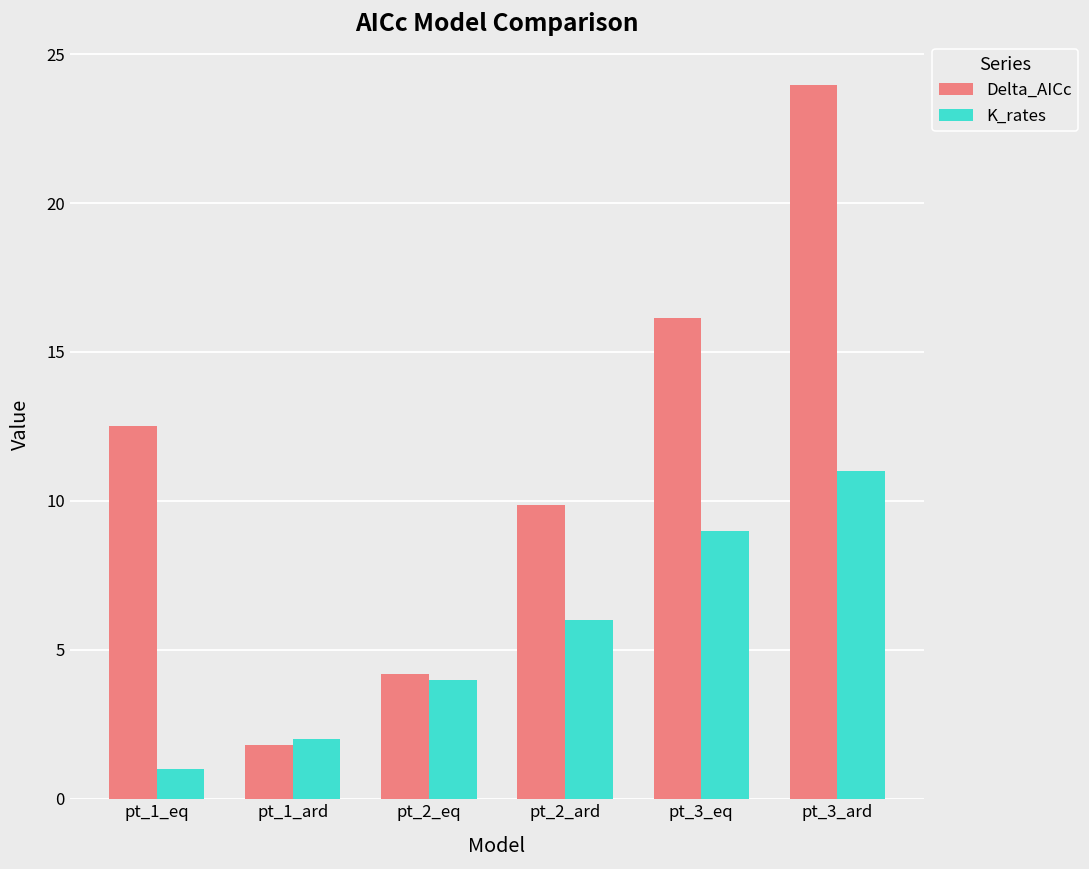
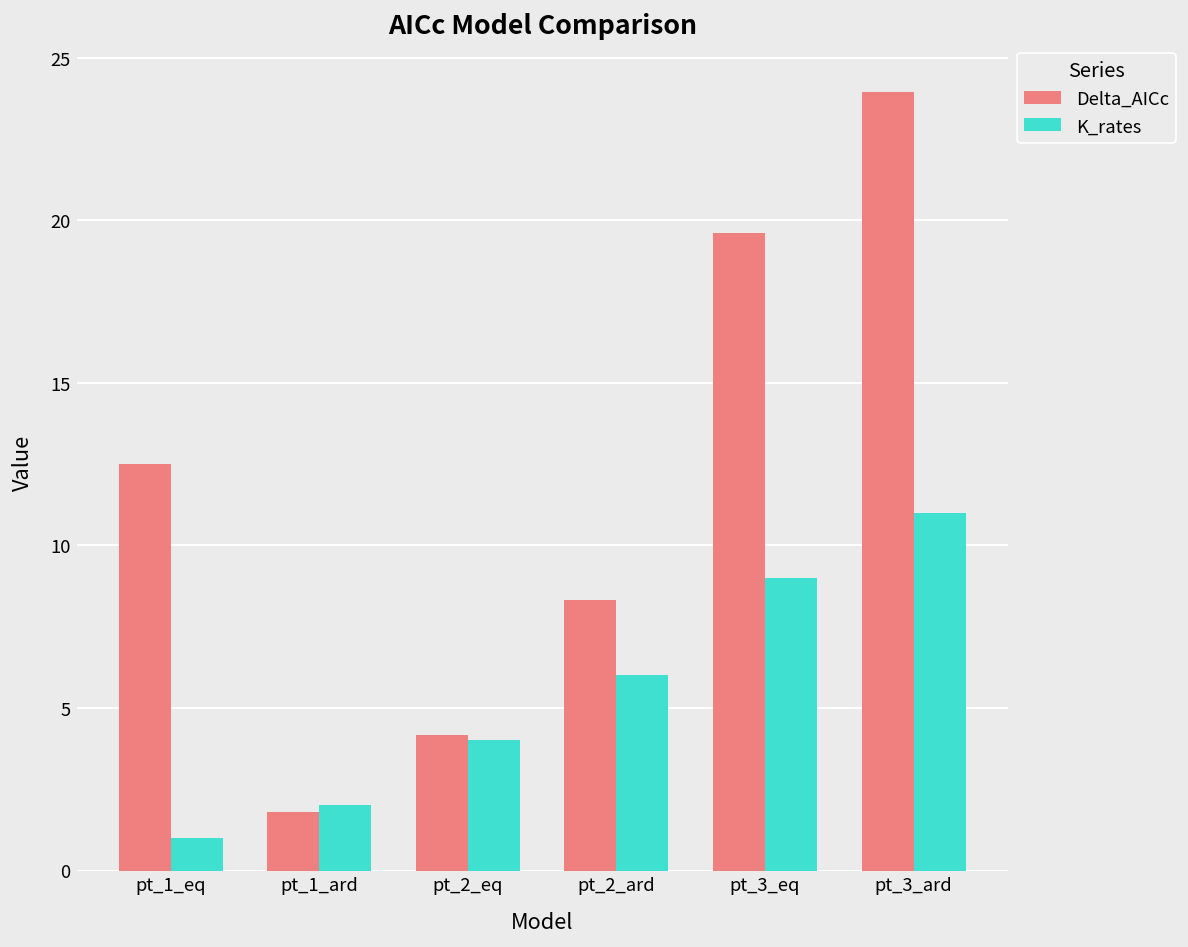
Delta_AICc, pt_2_ard: 9.9 -> 8.3
Delta_AICc, pt_3_eq: 16.2 -> 19.6
